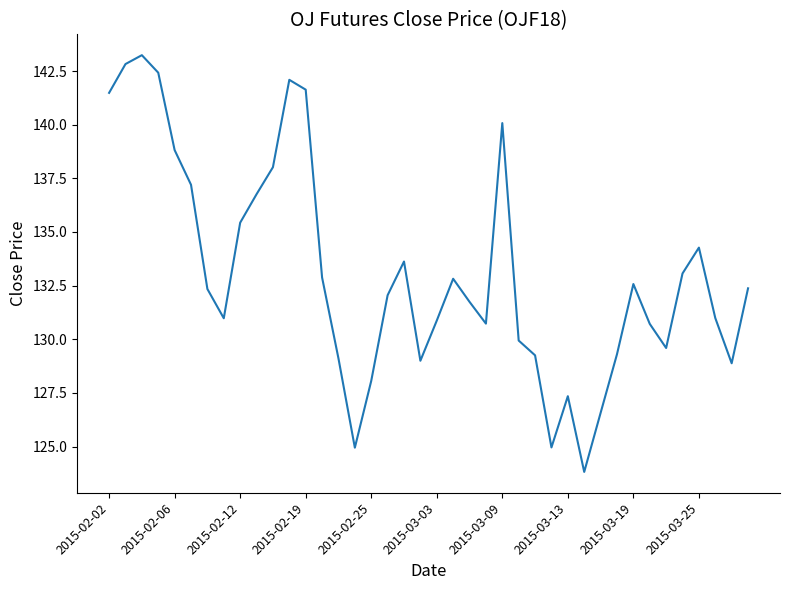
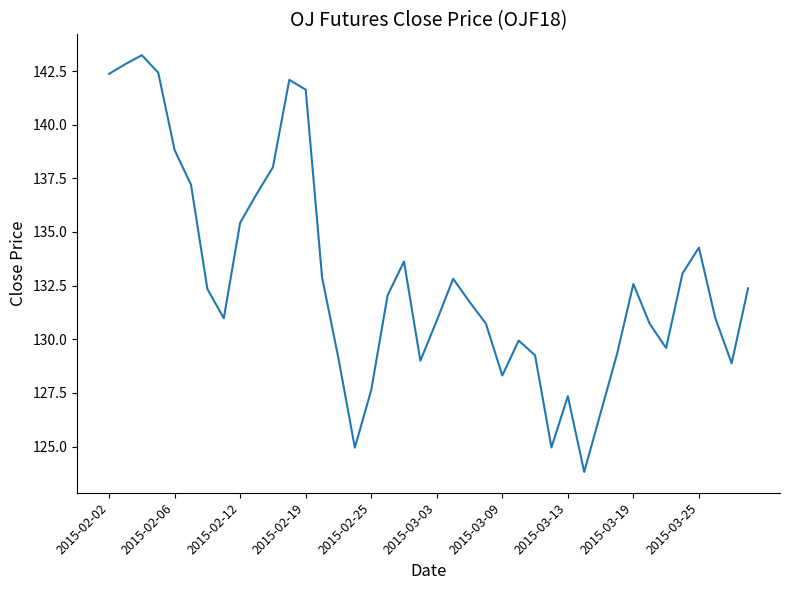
2015-02-02: 141.5 -> 142.4
2015-02-25: 128.1 -> 127.6
2015-03-09: 140.1 -> 128.3
